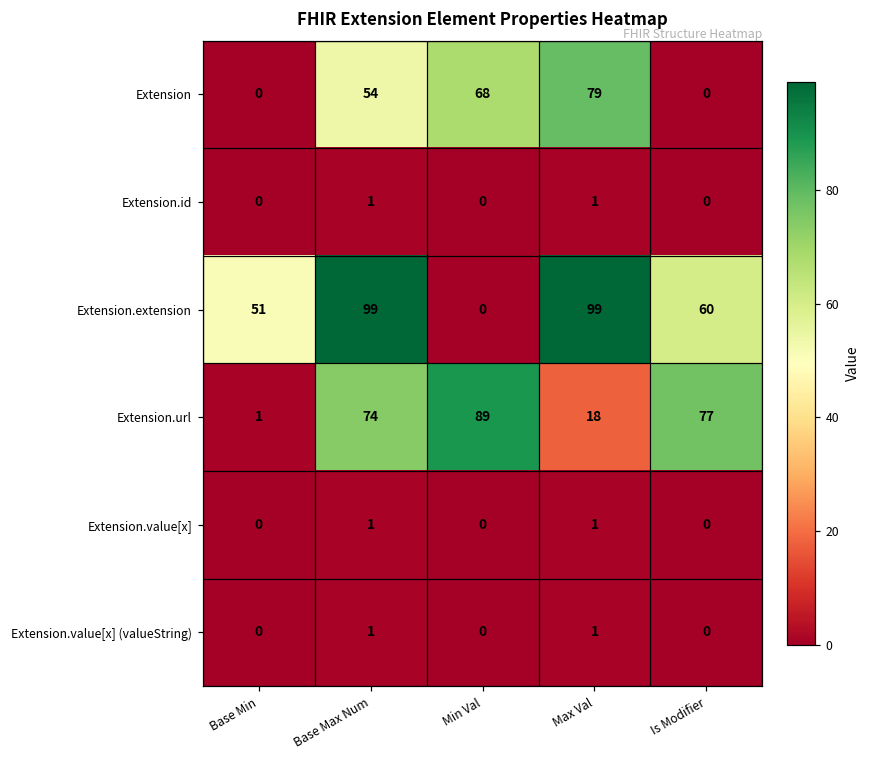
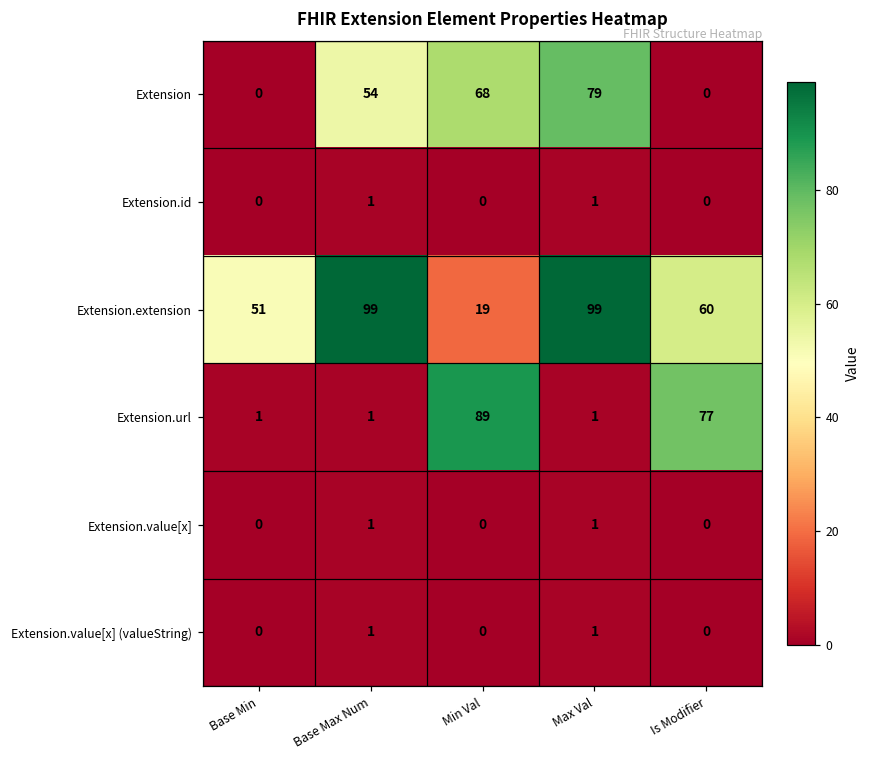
Extension.extension, Min Val: 0 -> 19
Extension.url, Base Max Num: 74 -> 1
Extension.url, Max Val: 18 -> 1
